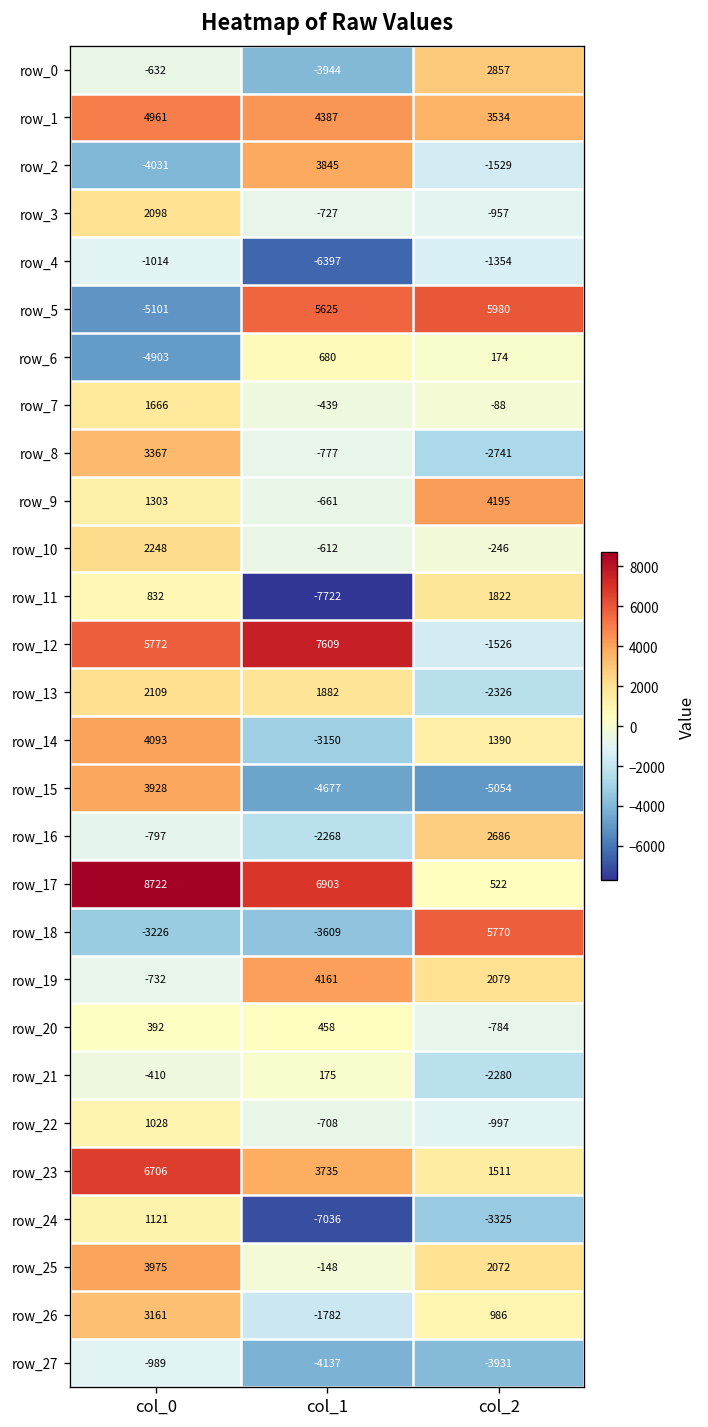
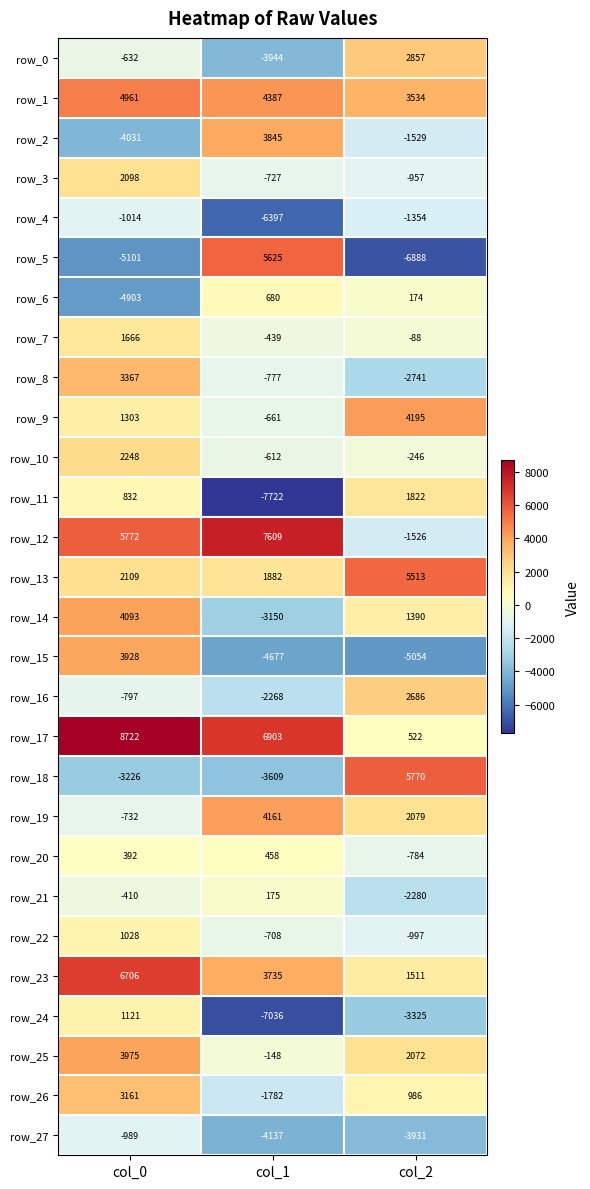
row_5, col_2: 5980 -> -6888
row_13, col_2: -2326 -> 5513
